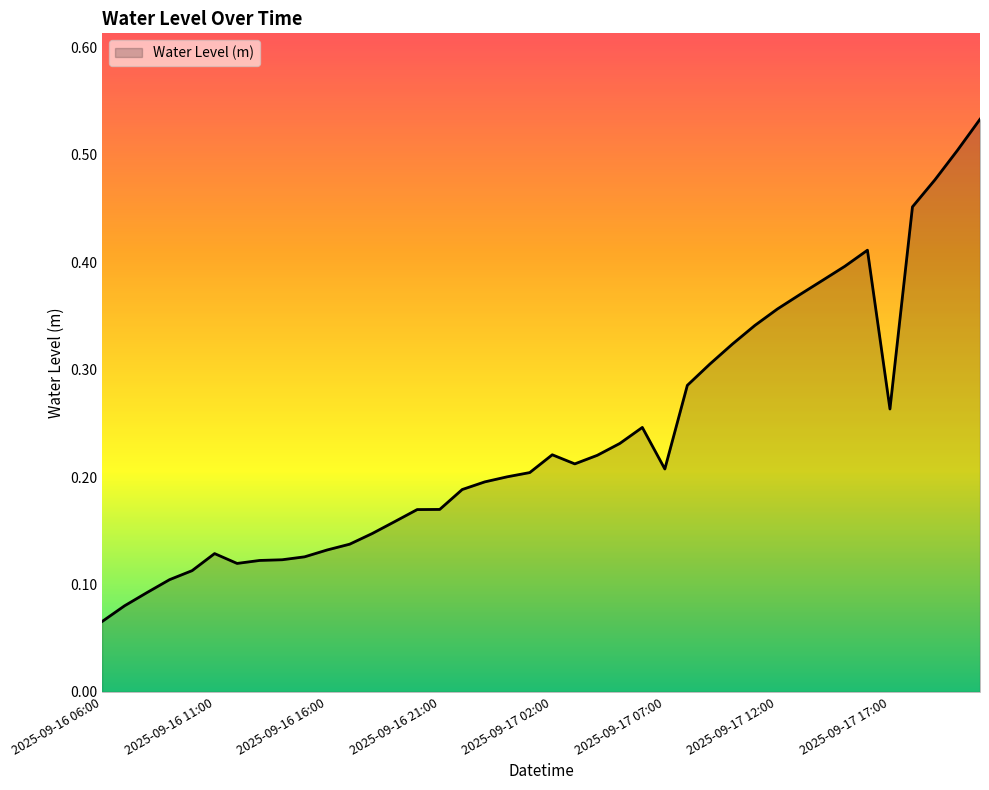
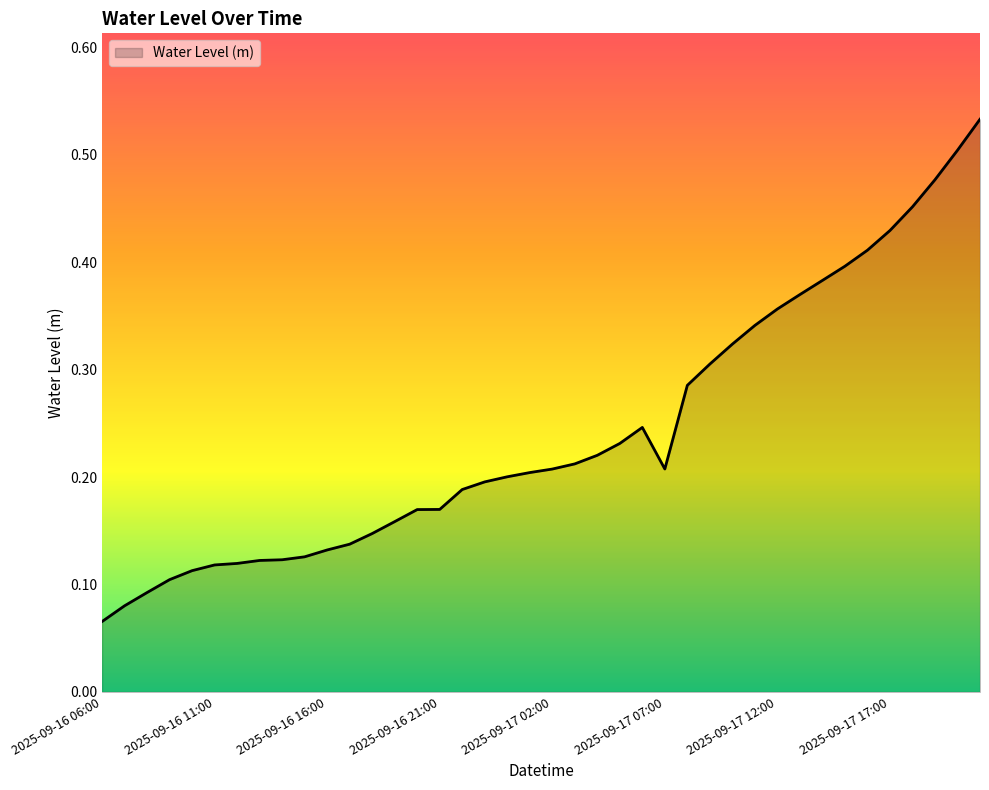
2025-09-16 11:00: 0.129 -> 0.118
2025-09-17 02:00: 0.221 -> 0.208
2025-09-17 17:00: 0.263 -> 0.430
